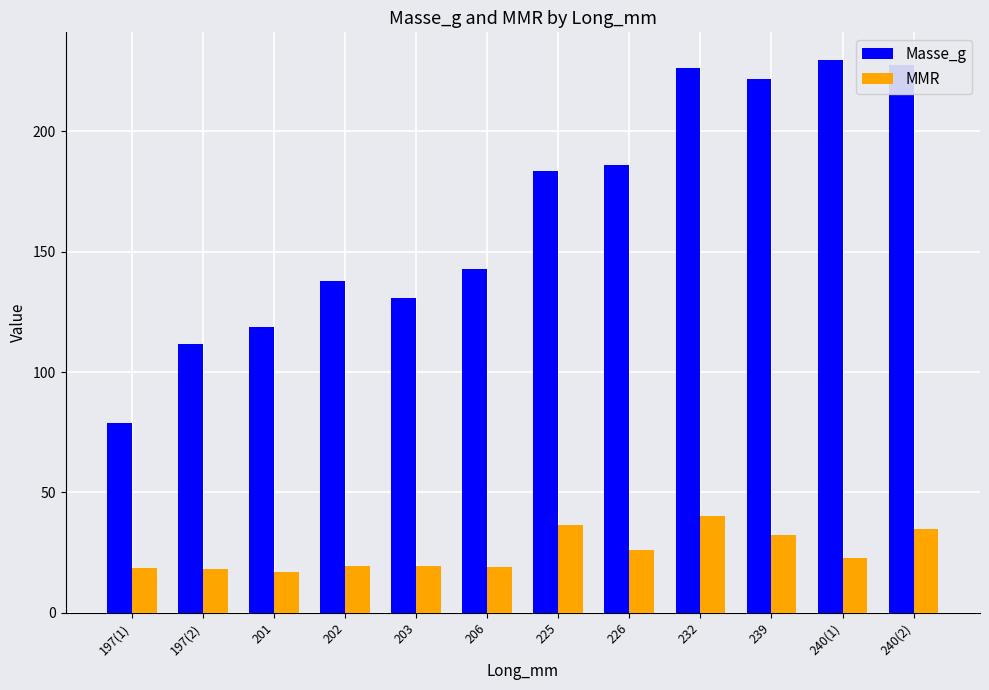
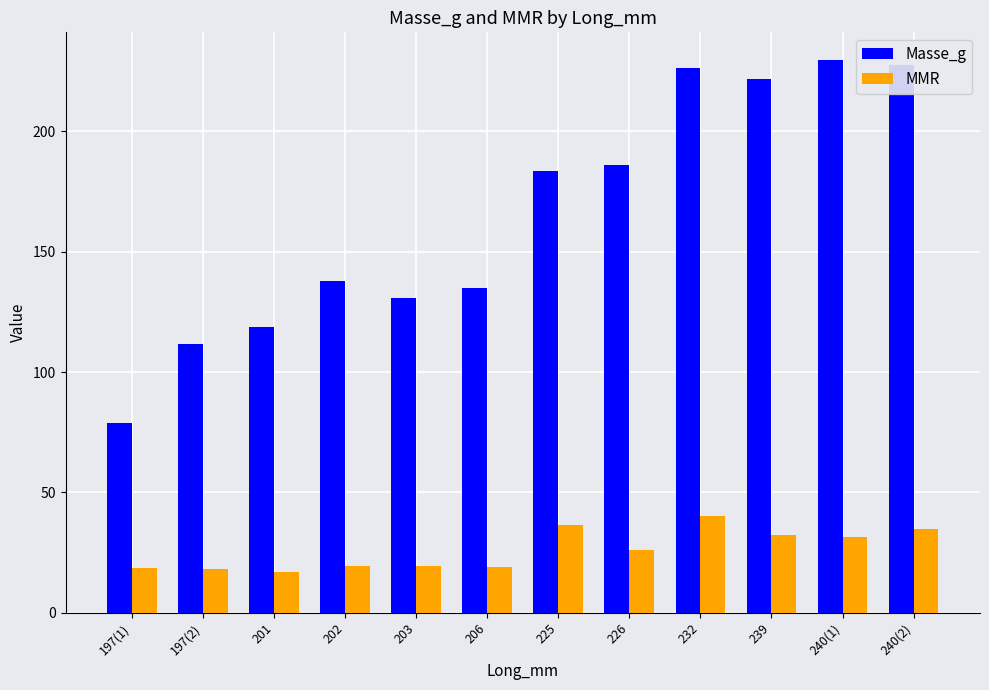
Masse_g, 206: 143 -> 135
MMR, 240(1): 23 -> 31
